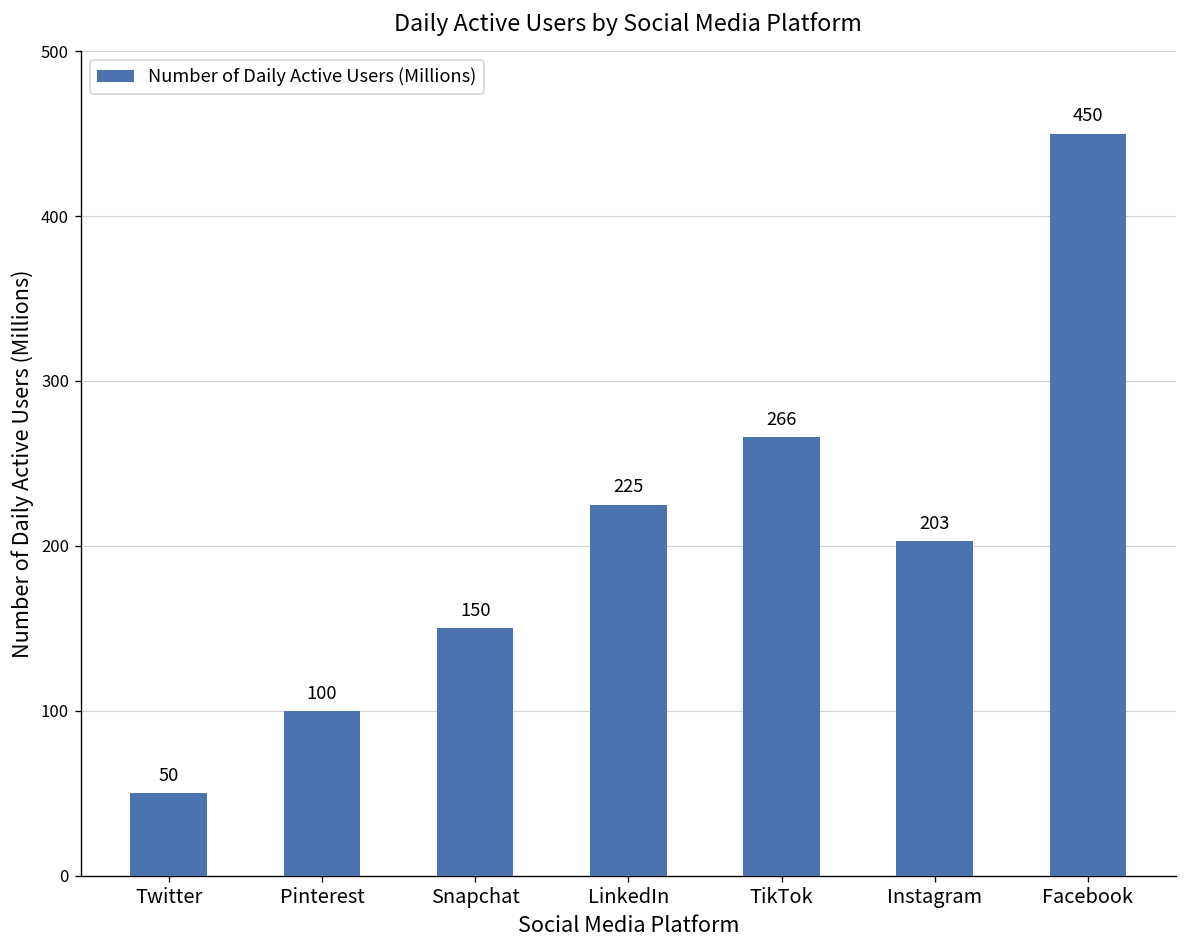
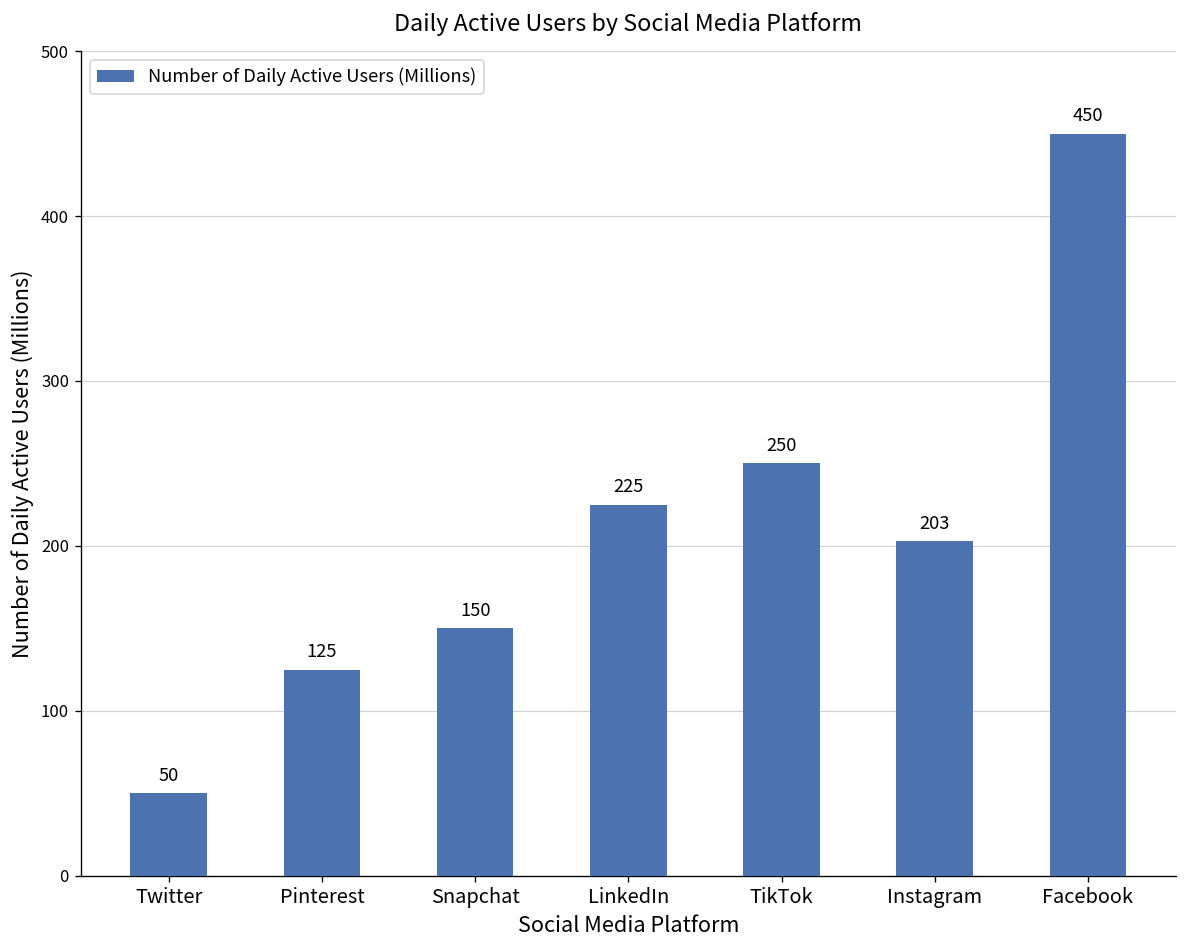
Pinterest: 100 -> 125
TikTok: 266 -> 250
